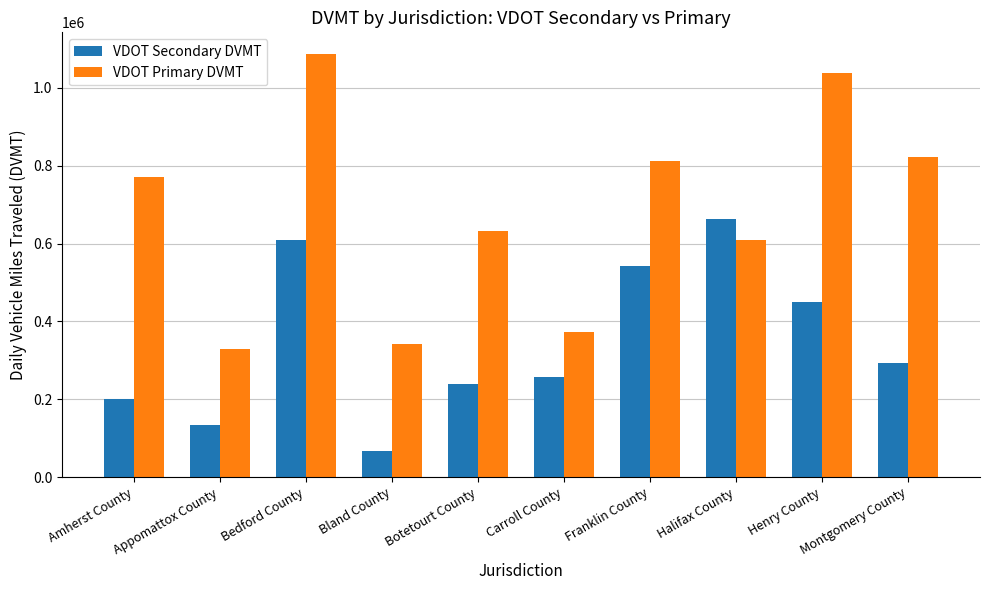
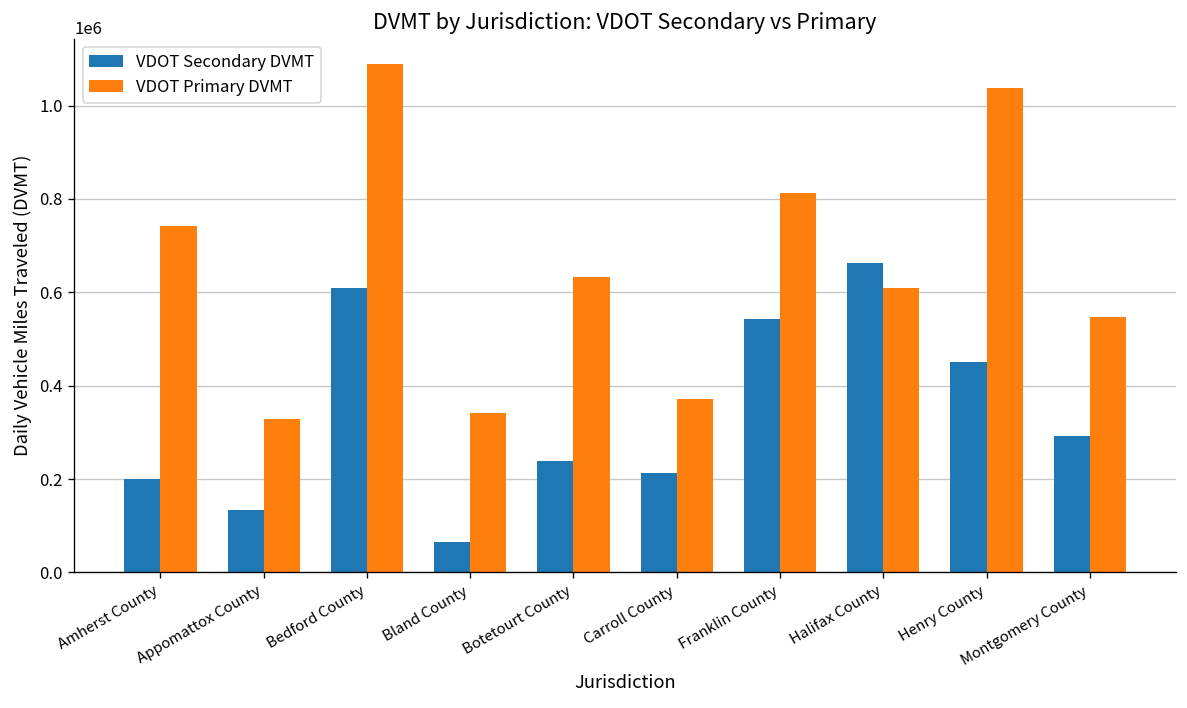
VDOT Primary DVMT, Amherst County: 770000 -> 740000
VDOT Secondary DVMT, Carroll County: 260000 -> 210000
VDOT Primary DVMT, Montgomery County: 820000 -> 550000
